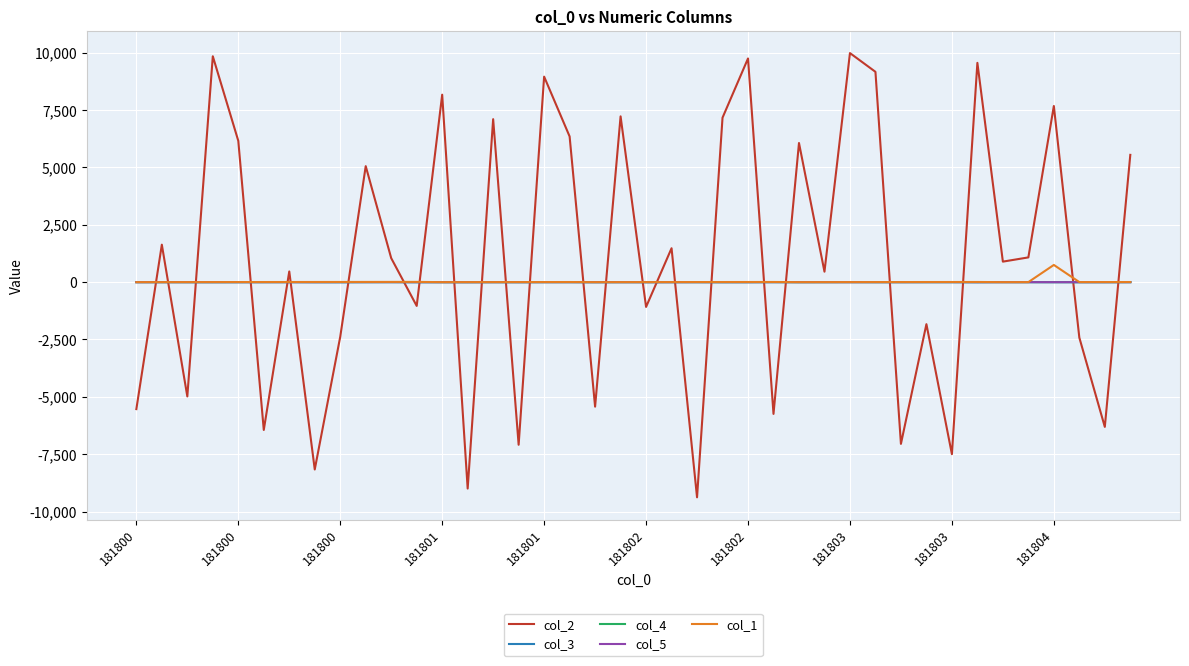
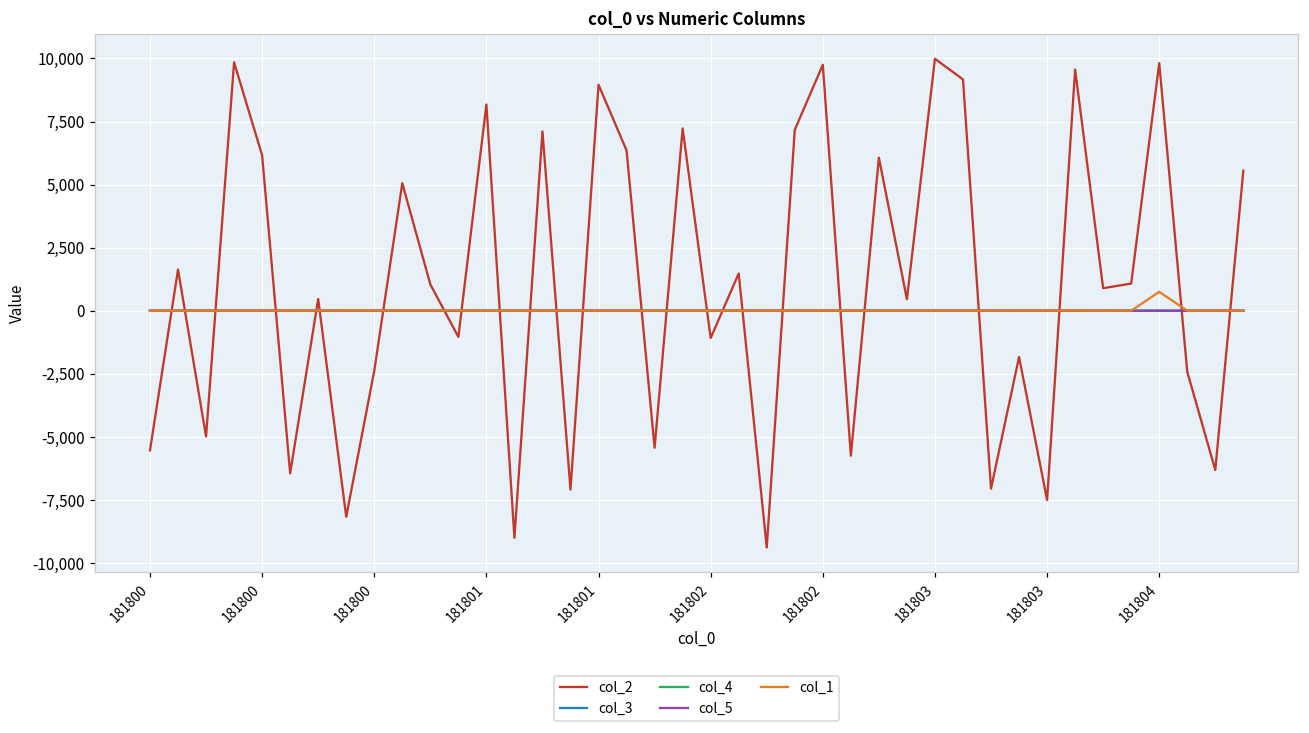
col_2, 181804: 7,700 -> 9,800
